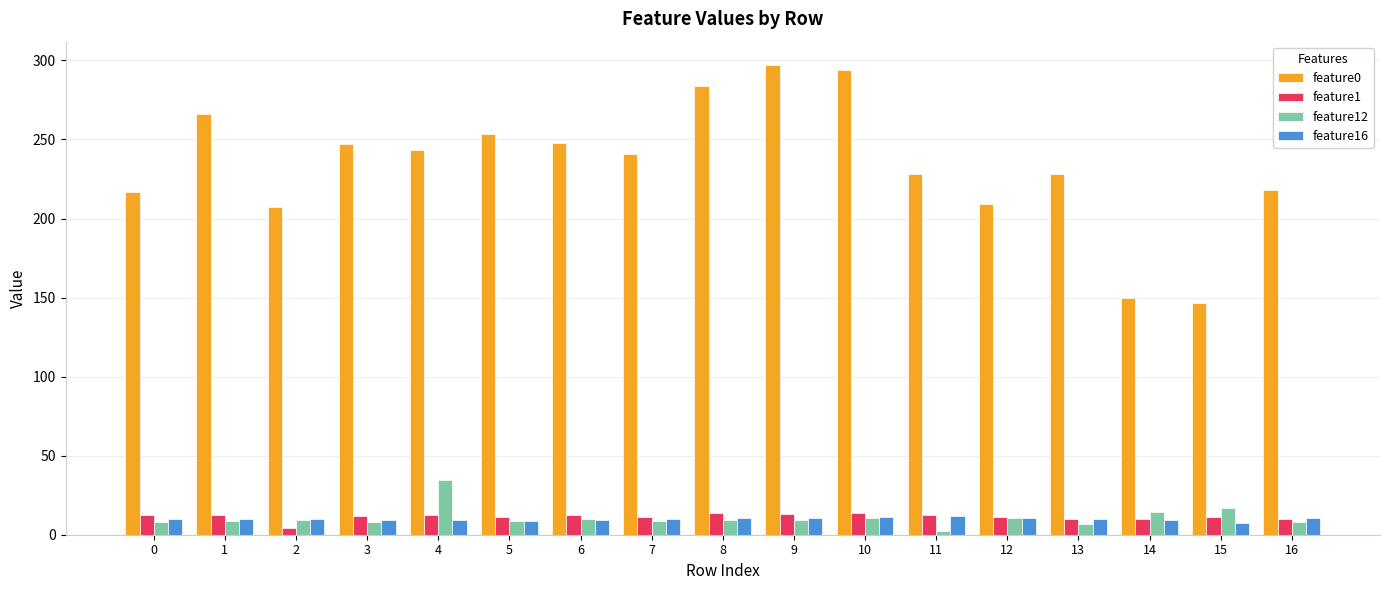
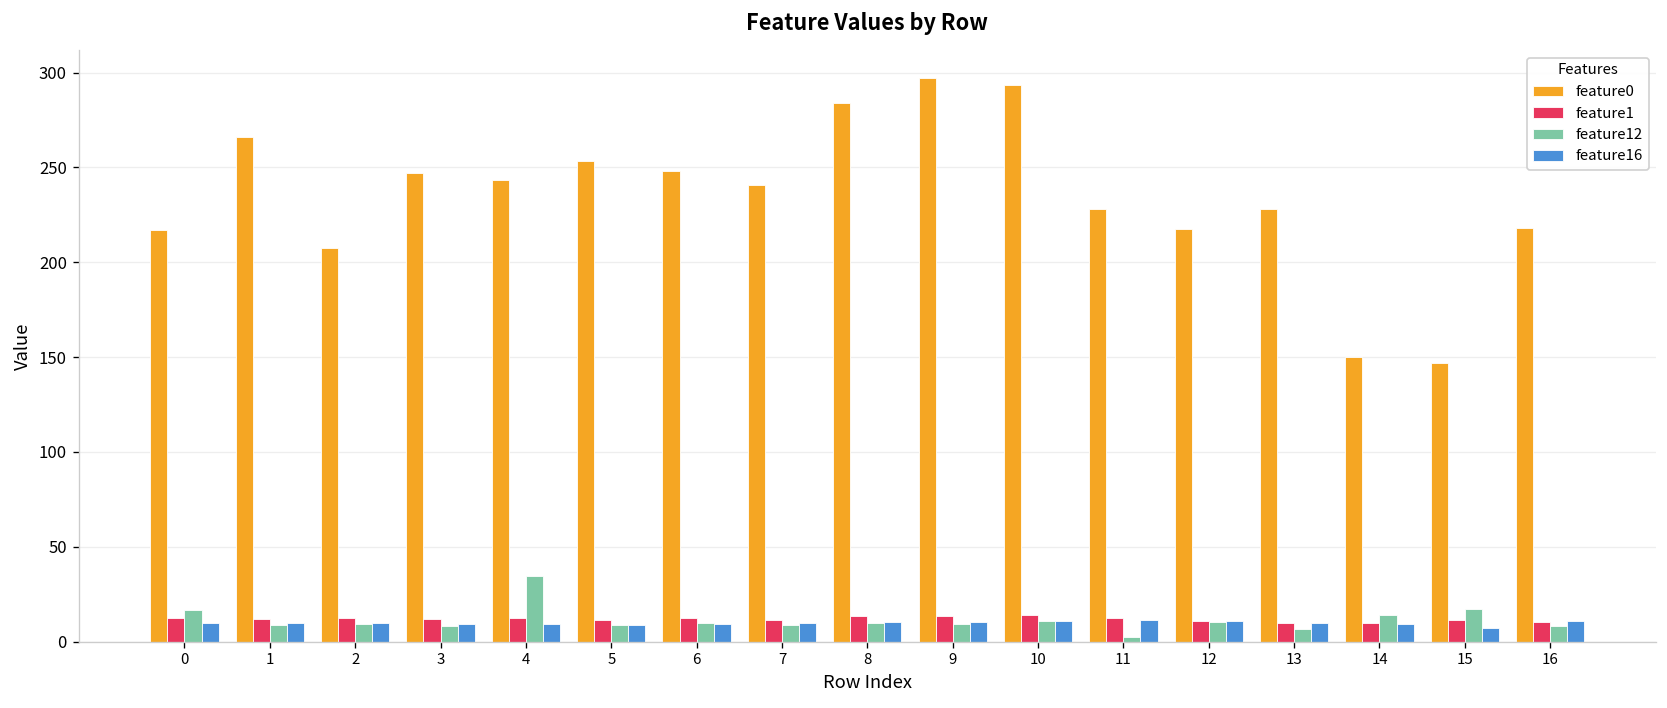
feature12, 0: 8 -> 16
feature1, 2: 4 -> 13
feature0, 12: 209 -> 218
